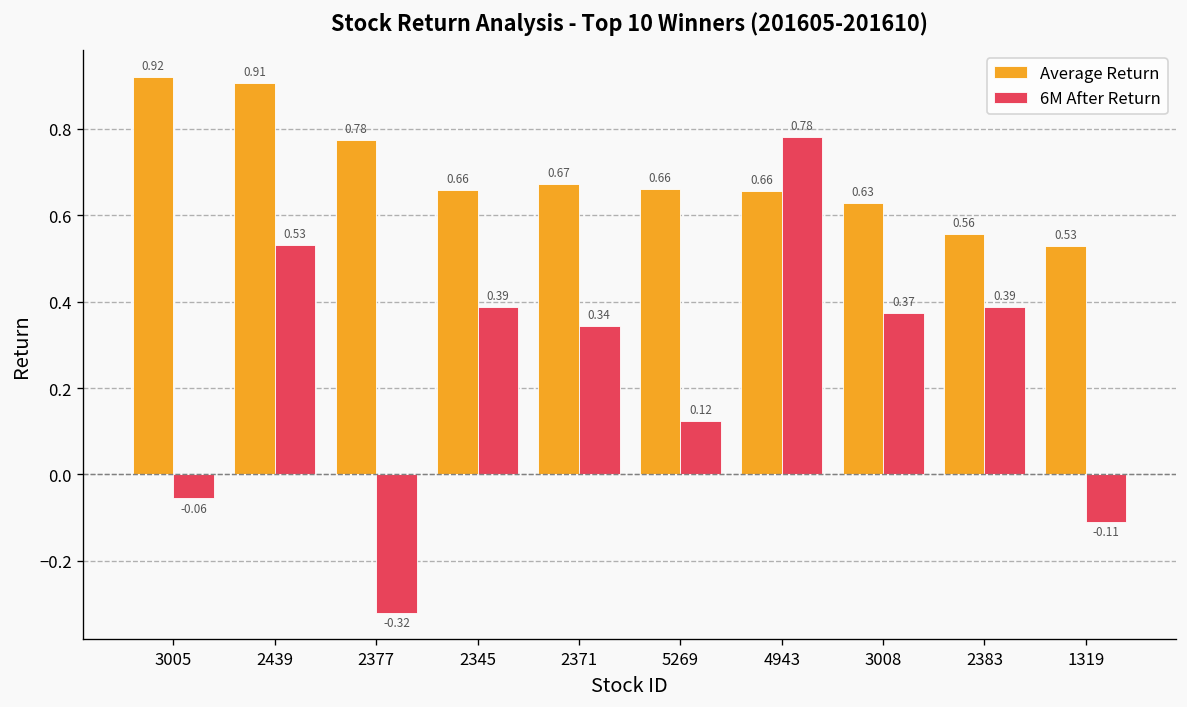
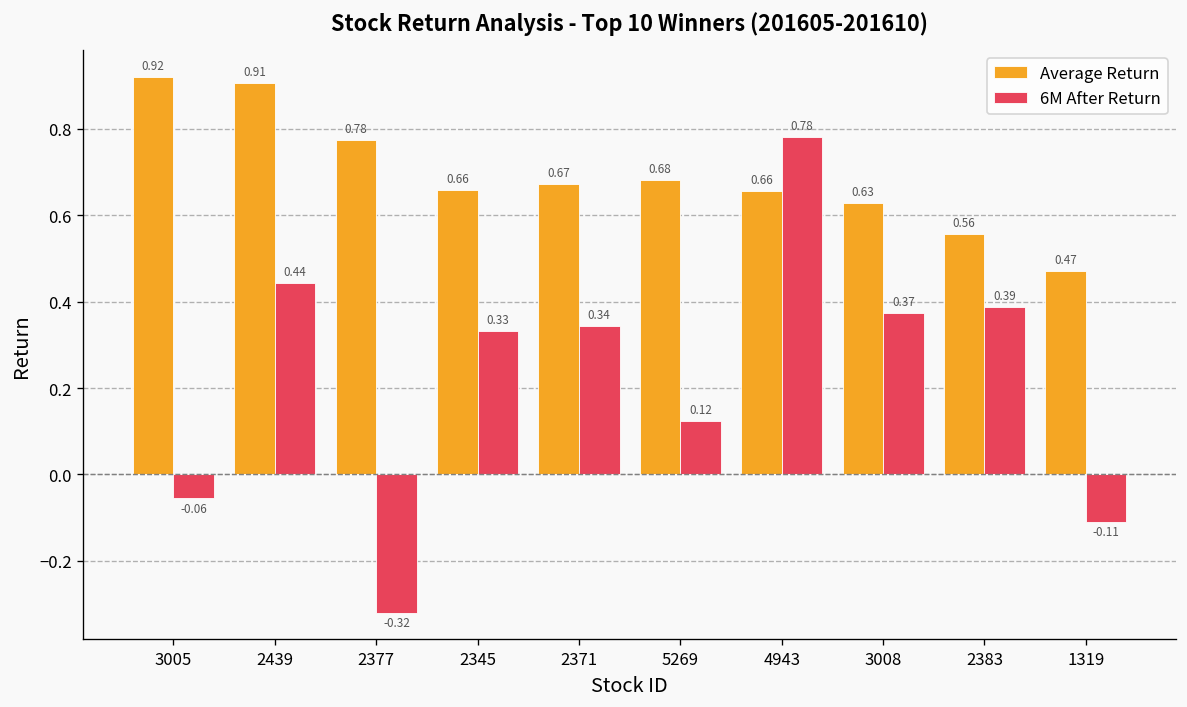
6M After Return, 2439: 0.53 -> 0.44
6M After Return, 2345: 0.39 -> 0.33
Average Return, 5269: 0.66 -> 0.68
Average Return, 1319: 0.53 -> 0.47
